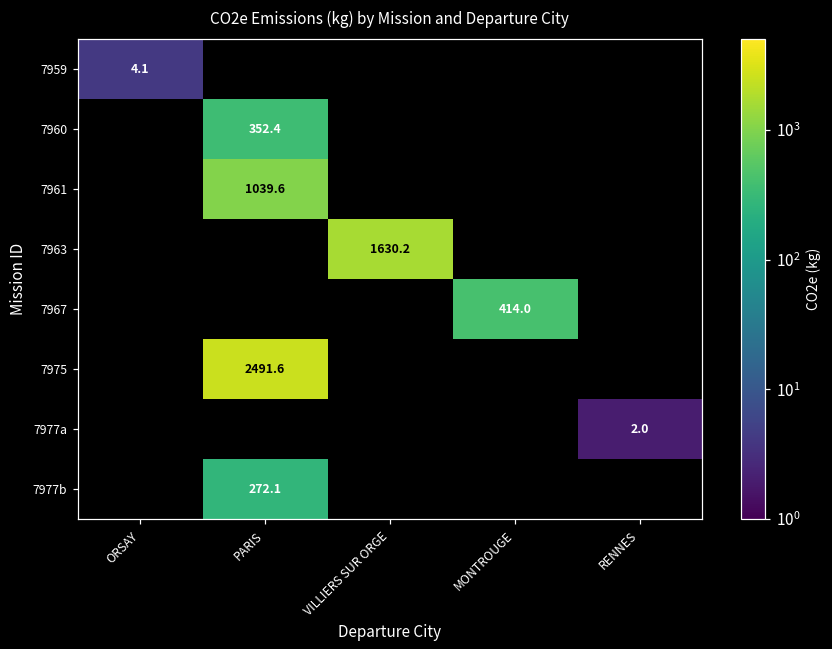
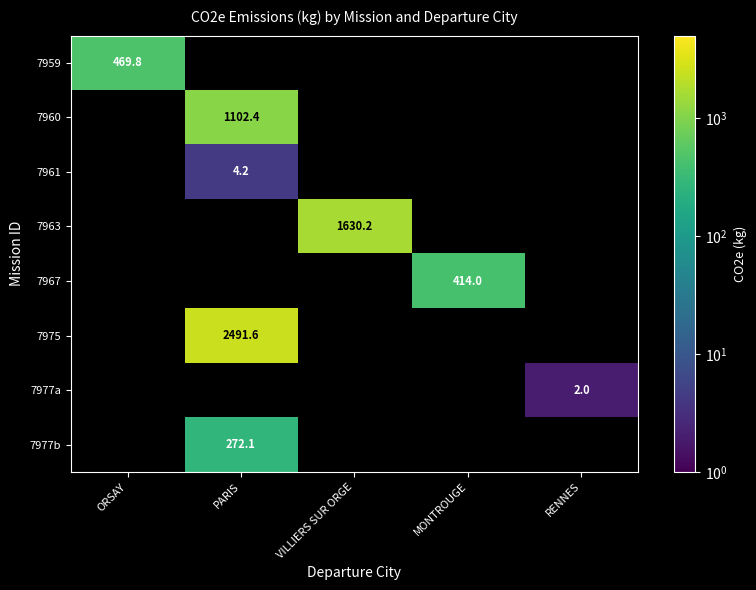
7959, ORSAY: 4.1 -> 469.8
7960, PARIS: 352.4 -> 1102.4
7961, PARIS: 1039.6 -> 4.2
